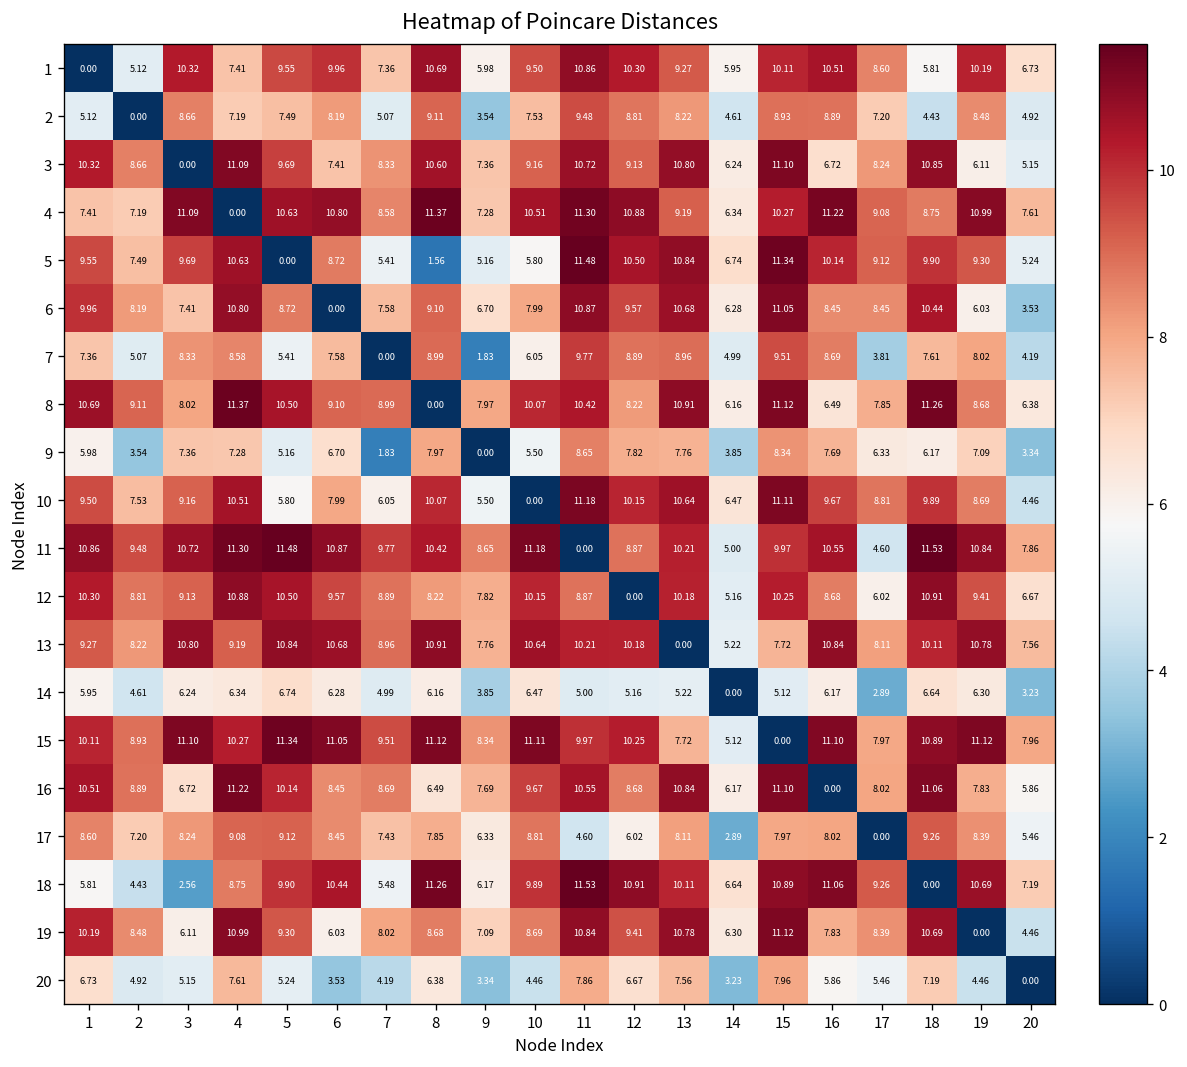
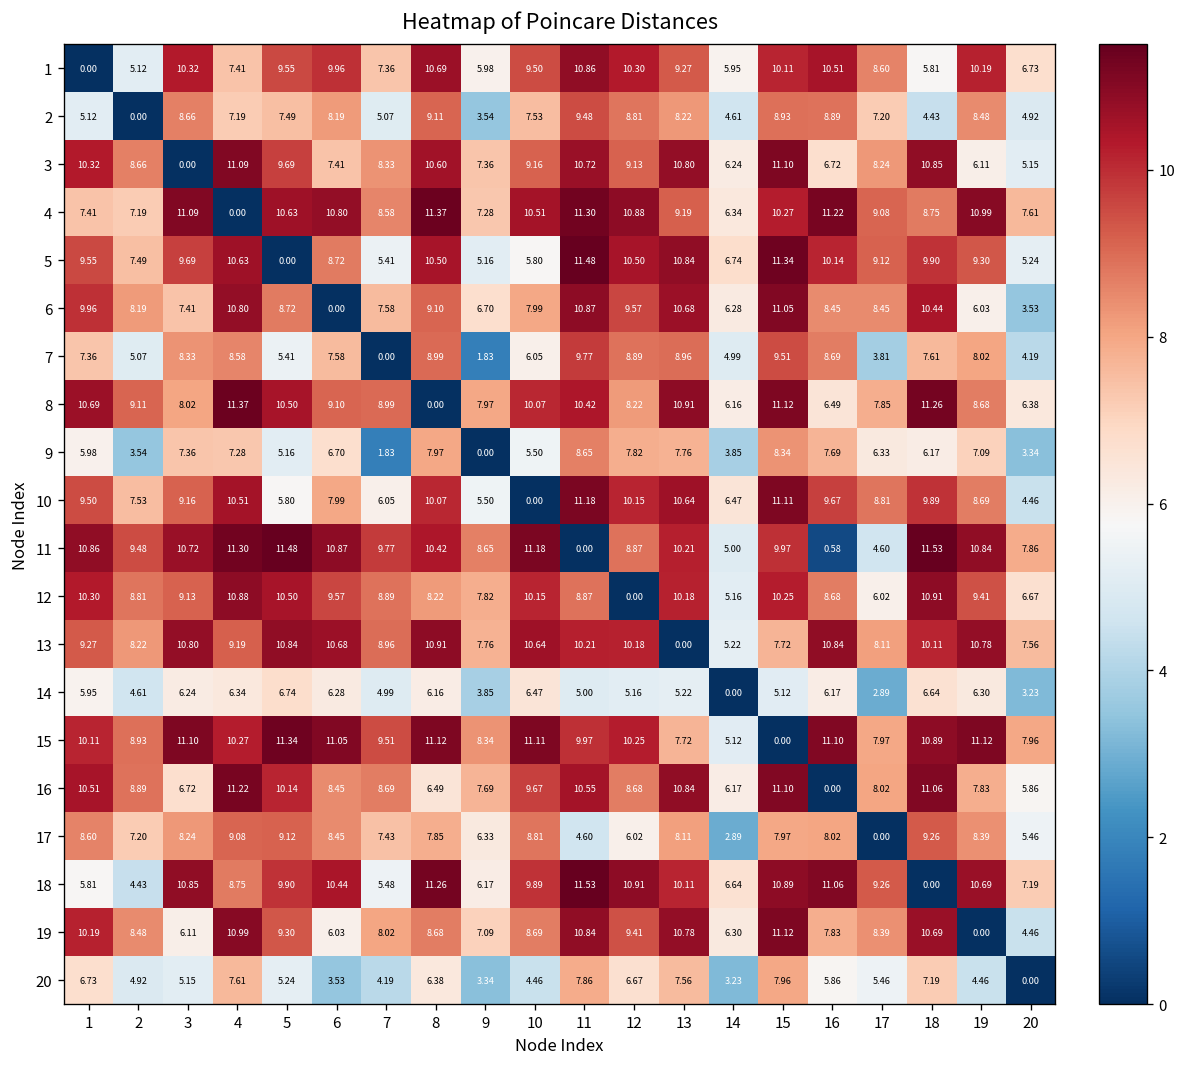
5, 8: 1.56 -> 10.50
11, 16: 10.55 -> 0.58
18, 3: 2.56 -> 10.85
